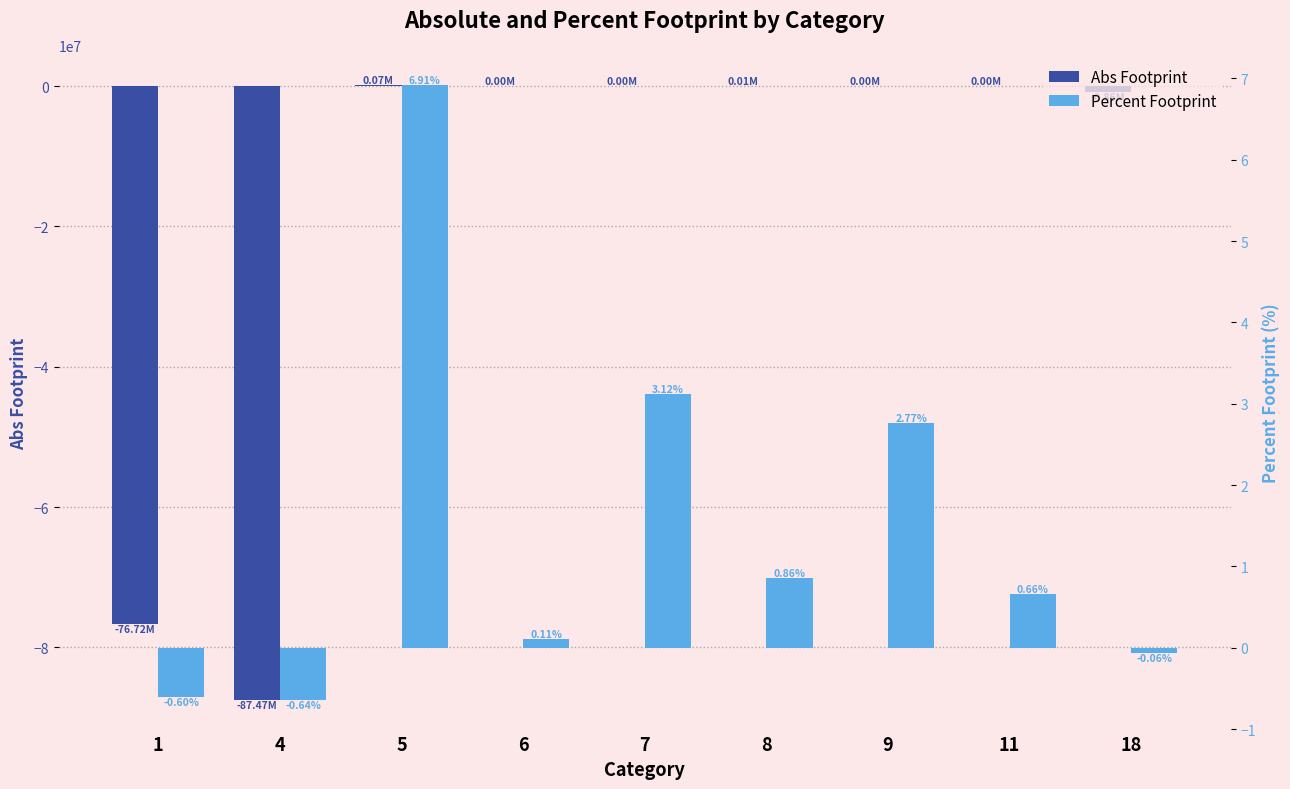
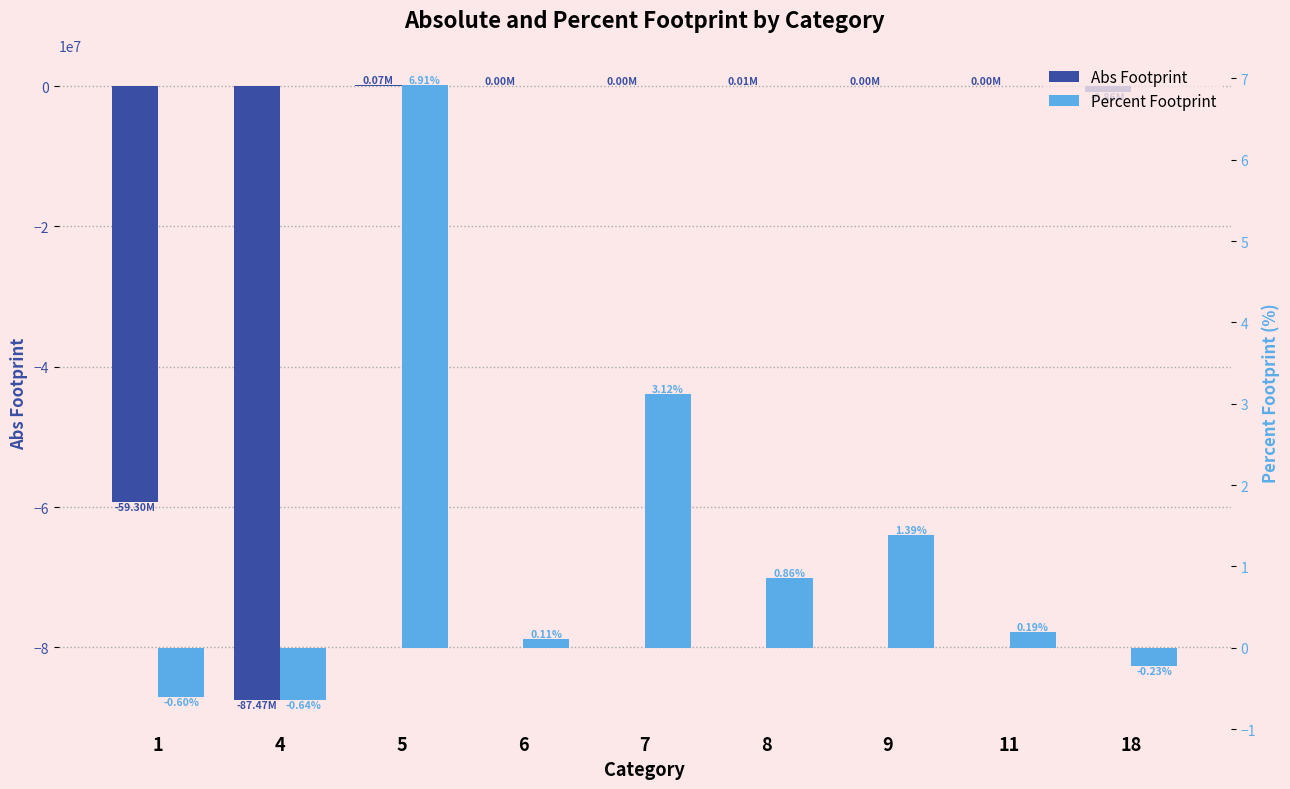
Abs Footprint, 1: -76.72M -> -59.30M
Percent Footprint, 9: 2.77% -> 1.39%
Percent Footprint, 11: 0.66% -> 0.19%
Percent Footprint, 18: -0.06% -> -0.23%
